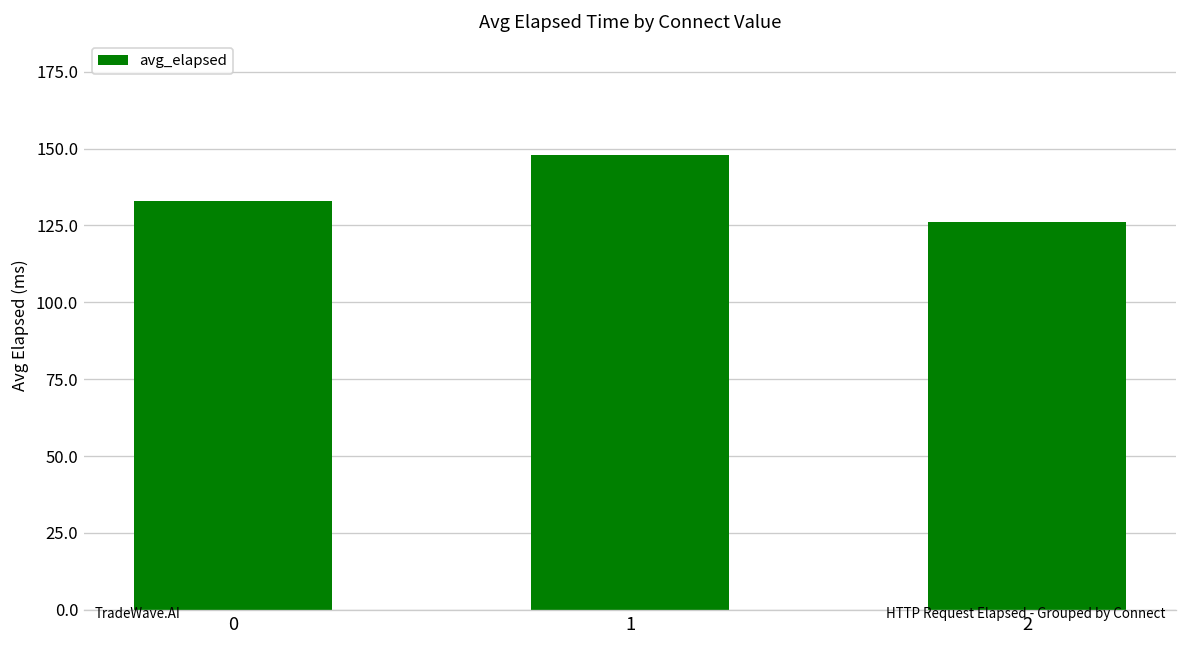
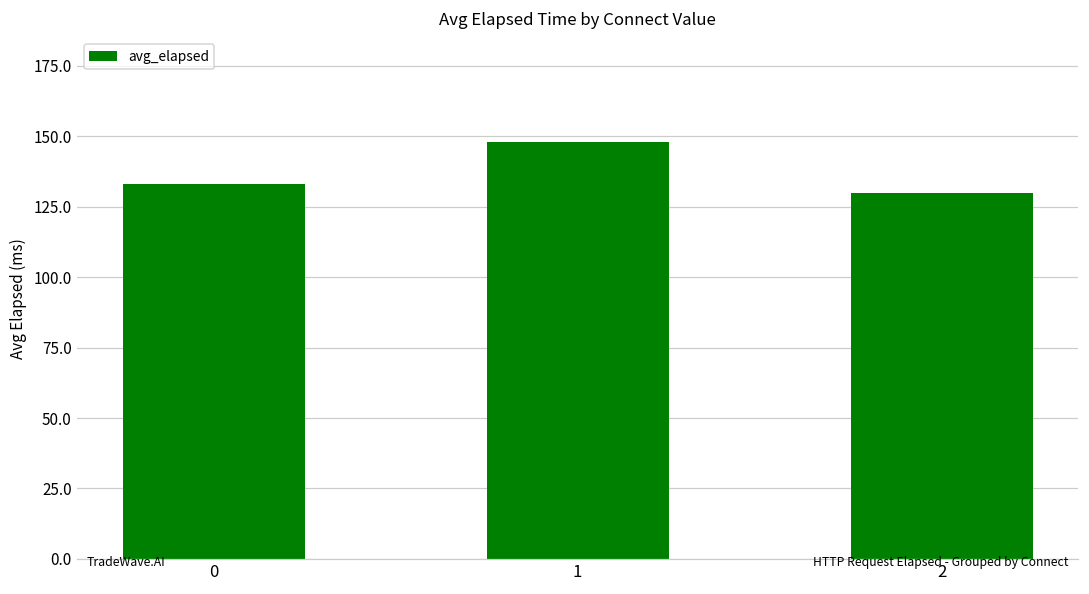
2: 126 -> 130
